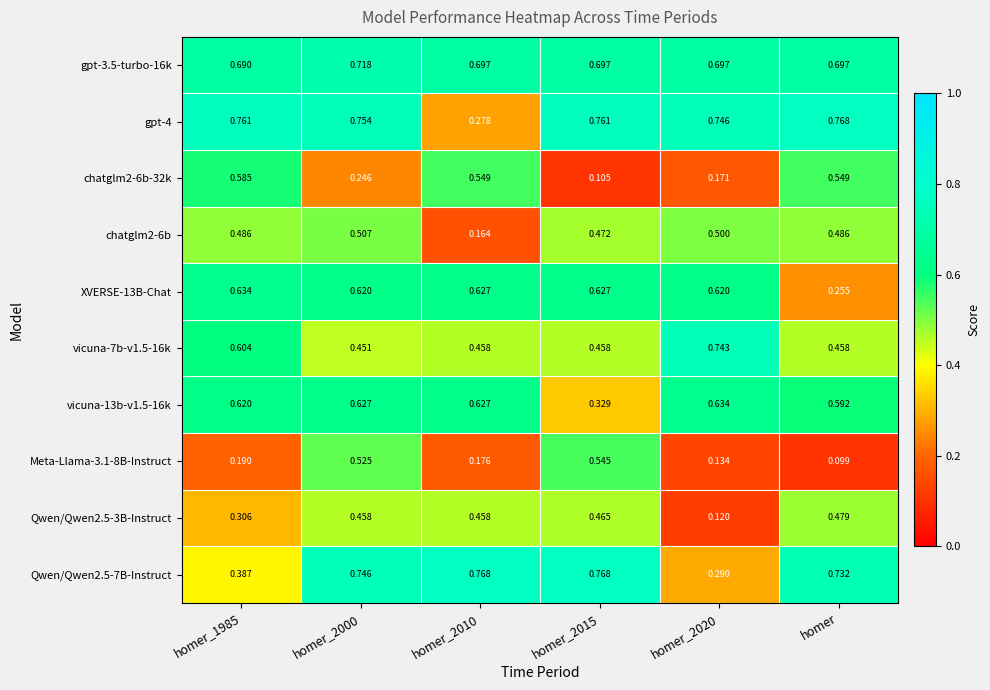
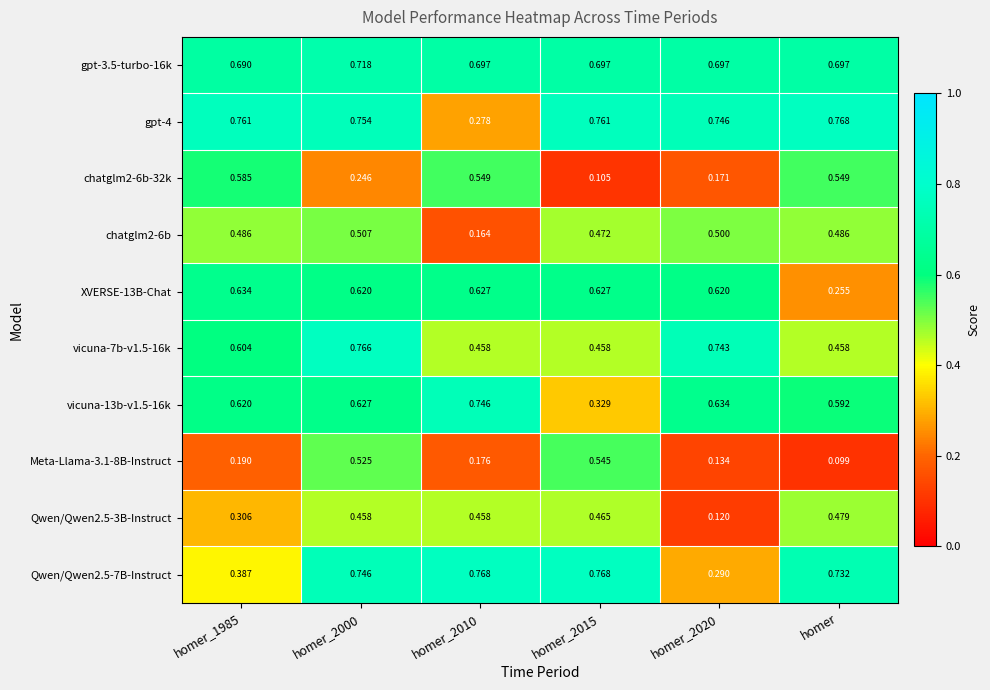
vicuna-7b-v1.5-16k, homer_2000: 0.451 -> 0.766
vicuna-13b-v1.5-16k, homer_2010: 0.627 -> 0.746
